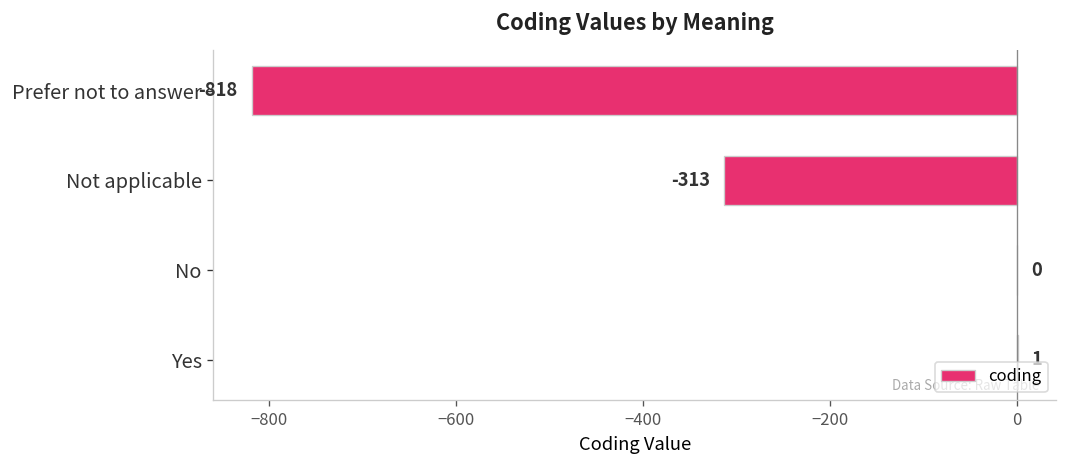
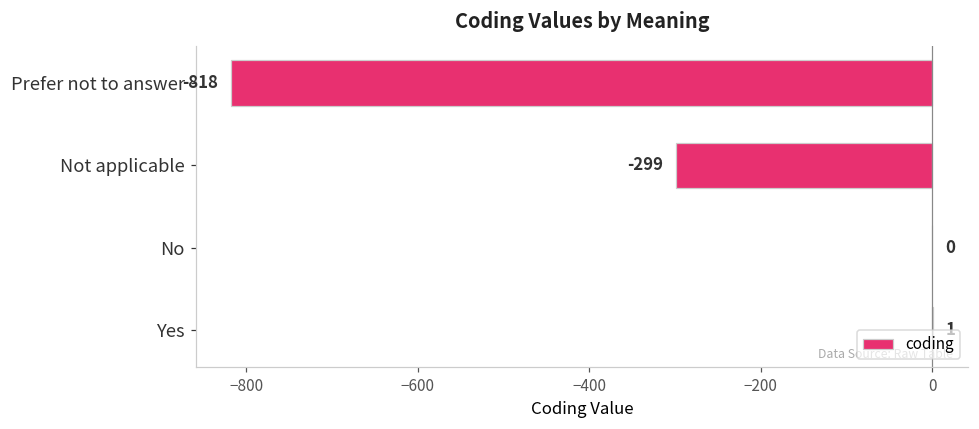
Not applicable: -313 -> -299
